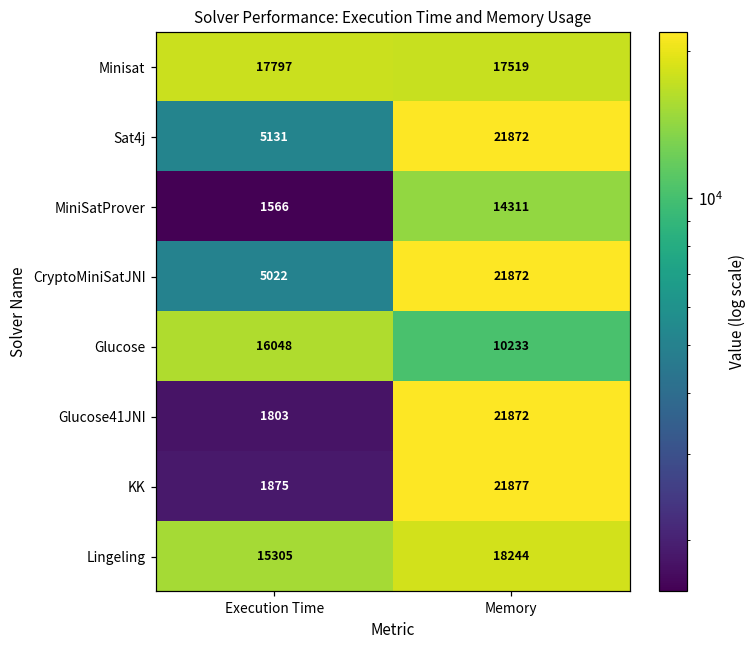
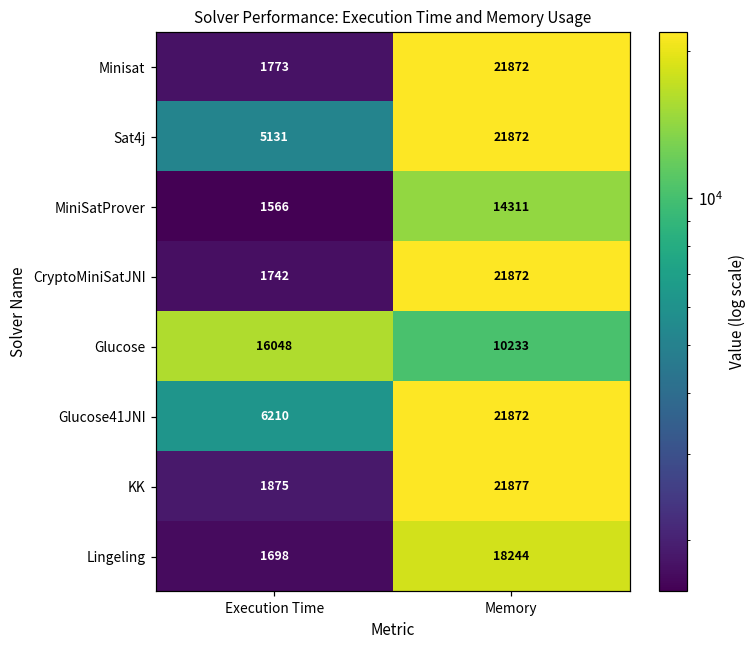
Minisat, Execution Time: 17797 -> 1773
Minisat, Memory: 17519 -> 21872
CryptoMiniSatJNI, Execution Time: 5022 -> 1742
Glucose41JNI, Execution Time: 1803 -> 6210
Lingeling, Execution Time: 15305 -> 1698
